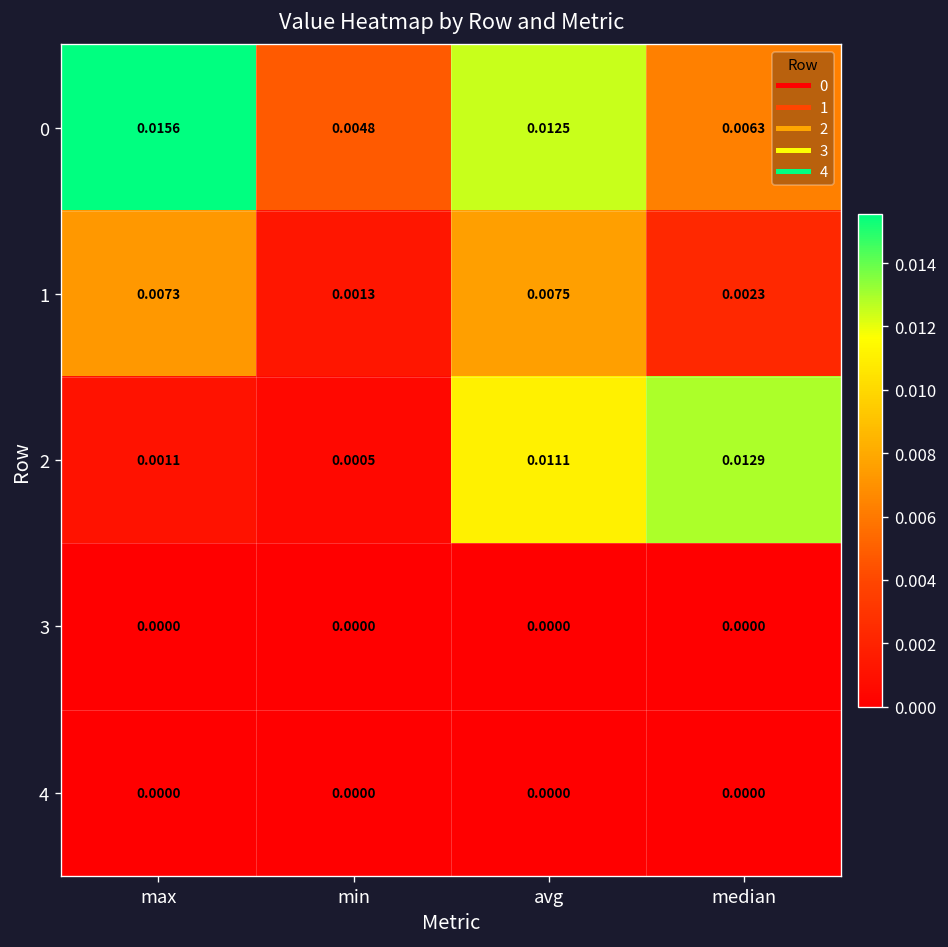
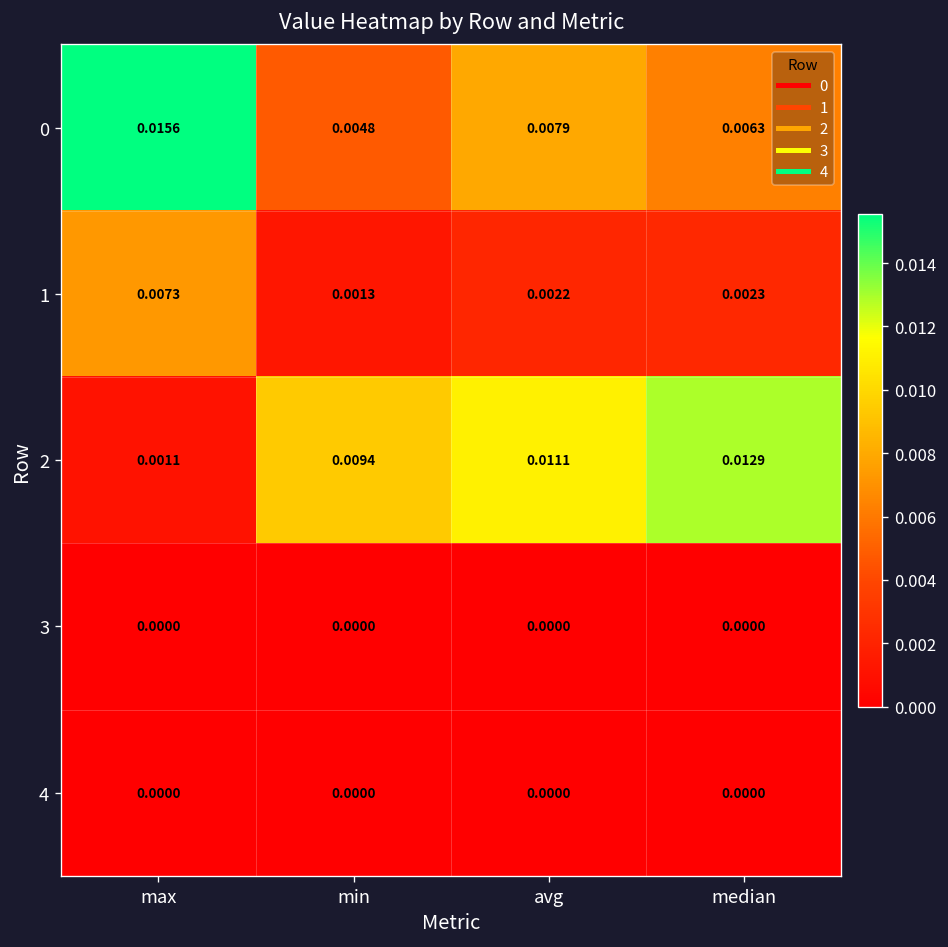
0, avg: 0.0125 -> 0.0079
1, avg: 0.0075 -> 0.0022
2, min: 0.0005 -> 0.0094
